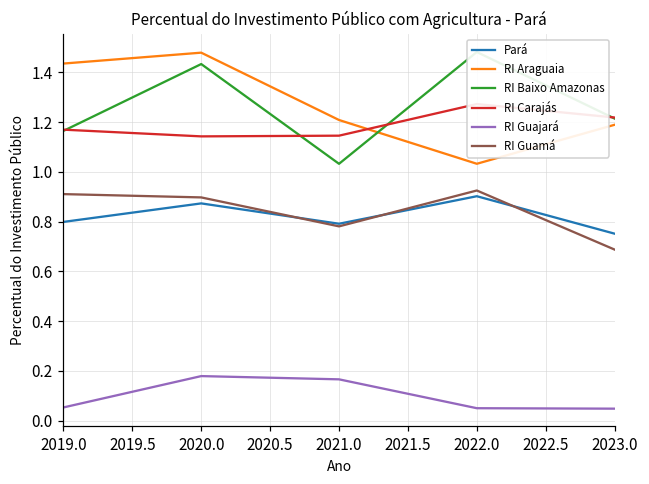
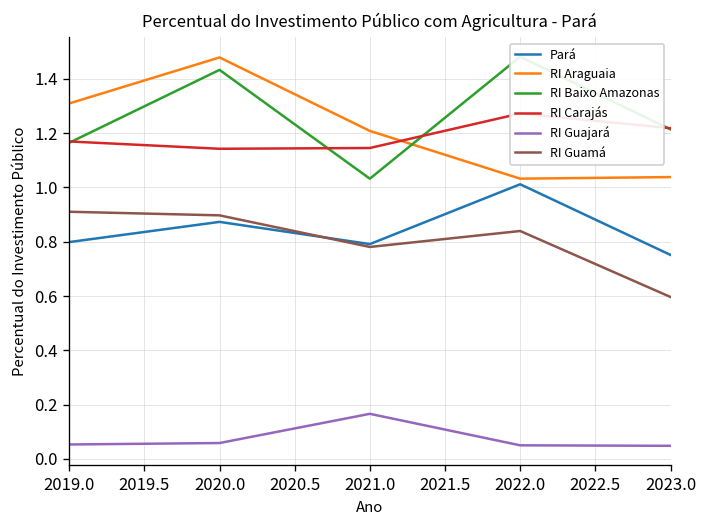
RI Araguaia, 2019.0: 1.44 -> 1.31
RI Guajará, 2020.0: 0.18 -> 0.06
Pará, 2022.0: 0.90 -> 1.01
RI Guamá, 2022.0: 0.92 -> 0.84
RI Araguaia, 2023.0: 1.19 -> 1.04
RI Guamá, 2023.0: 0.69 -> 0.60
